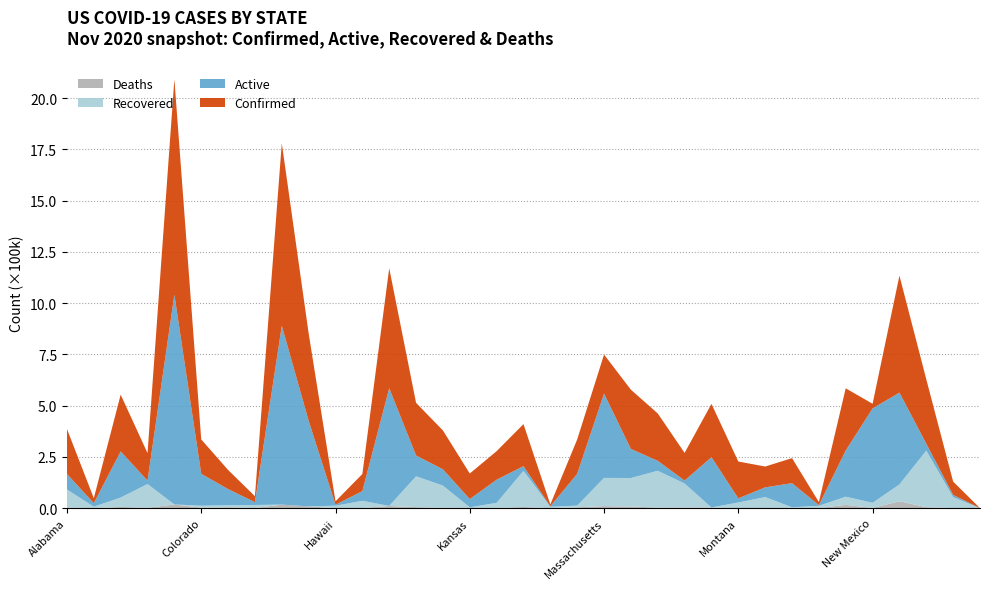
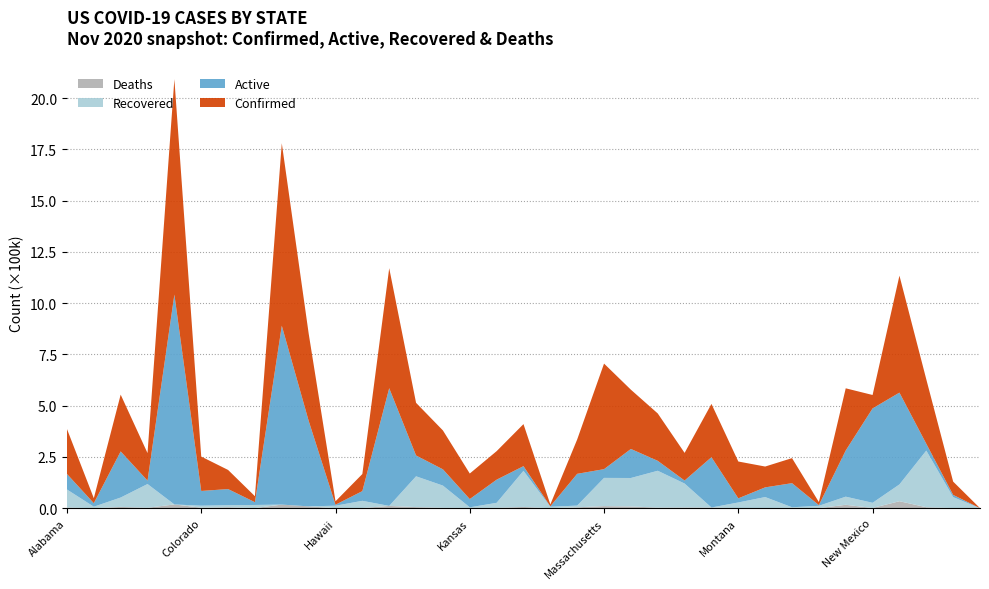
Active, Colorado: 1.6 -> 0.7
Active, Massachusetts: 4.1 -> 0.4
Confirmed, Massachusetts: 1.9 -> 5.1
Confirmed, New Mexico: 0.2 -> 0.7
